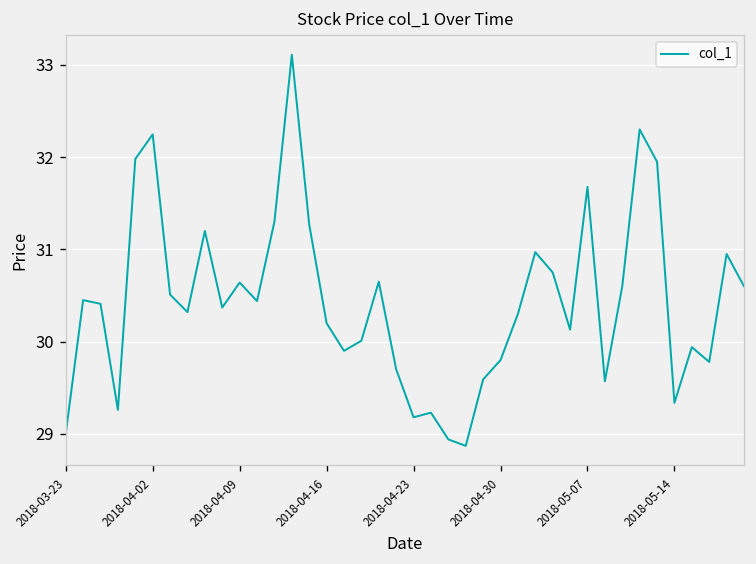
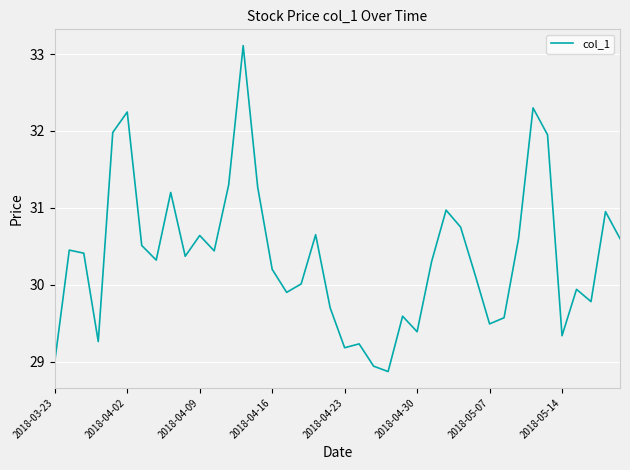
2018-04-30: 29.8 -> 29.4
2018-05-07: 31.7 -> 29.5
